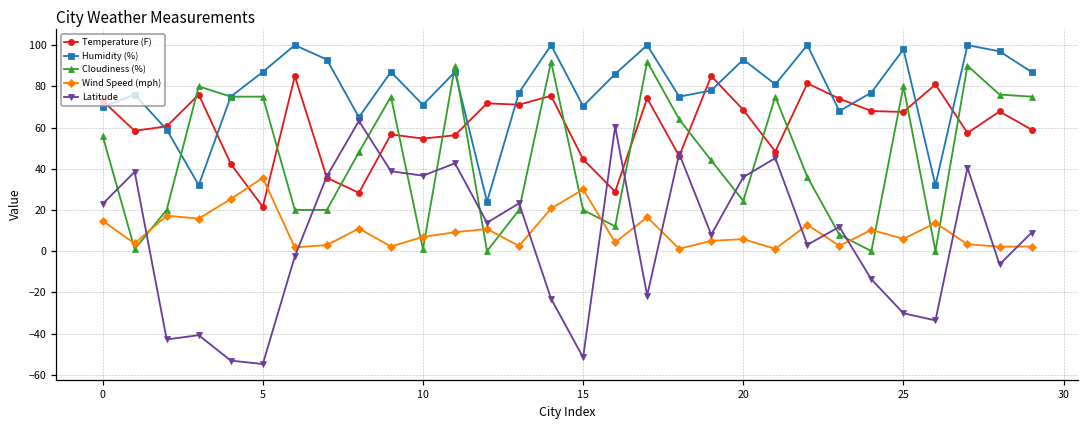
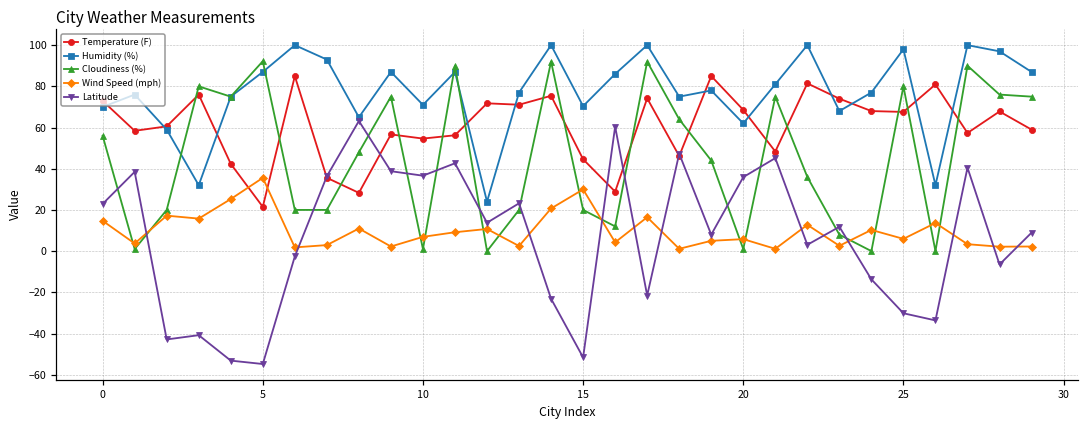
Cloudiness (%), 5: 75 -> 92
Humidity (%), 20: 93 -> 62
Cloudiness (%), 20: 24 -> 1
